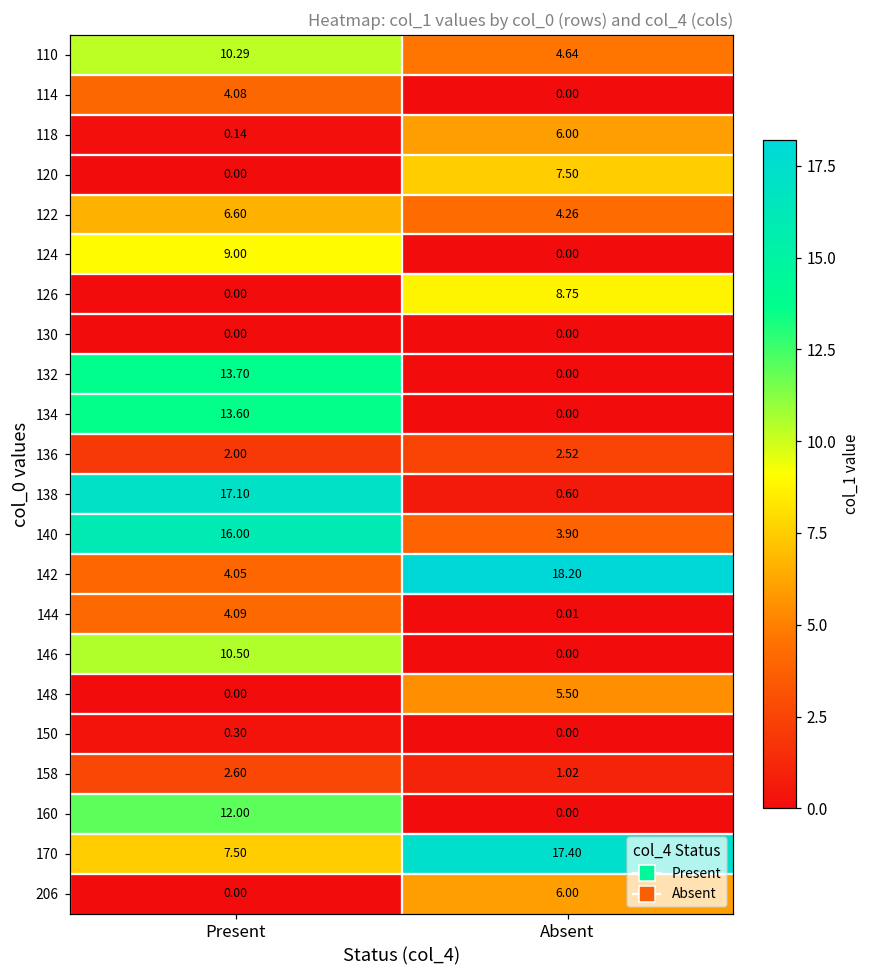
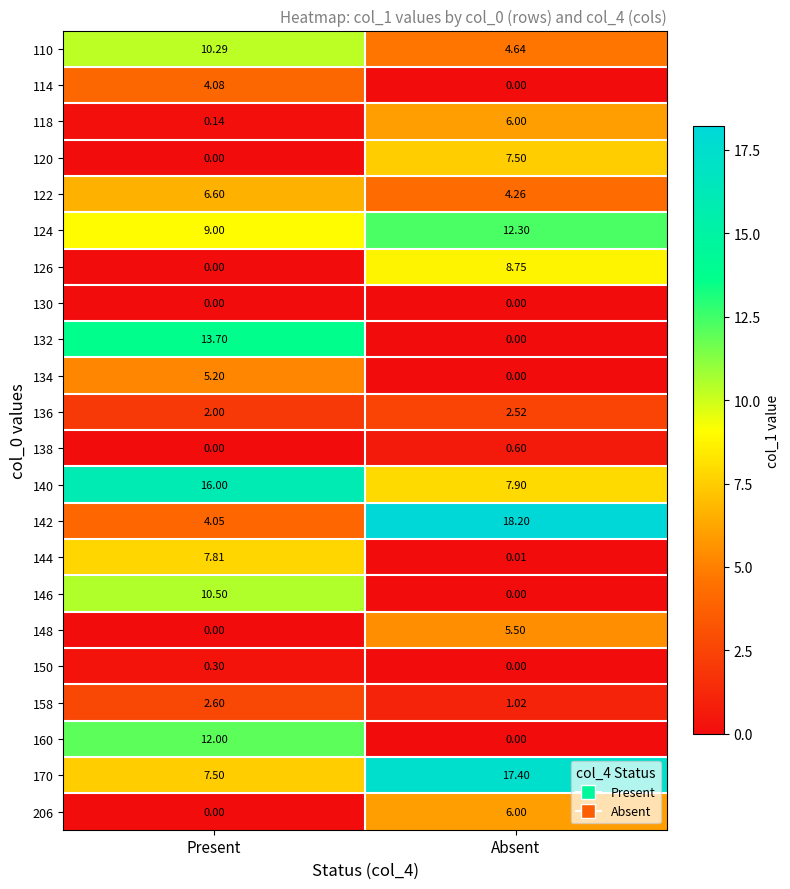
124, Absent: 0.00 -> 12.30
134, Present: 13.60 -> 5.20
138, Present: 17.10 -> 0.00
140, Absent: 3.90 -> 7.90
144, Present: 4.09 -> 7.81
